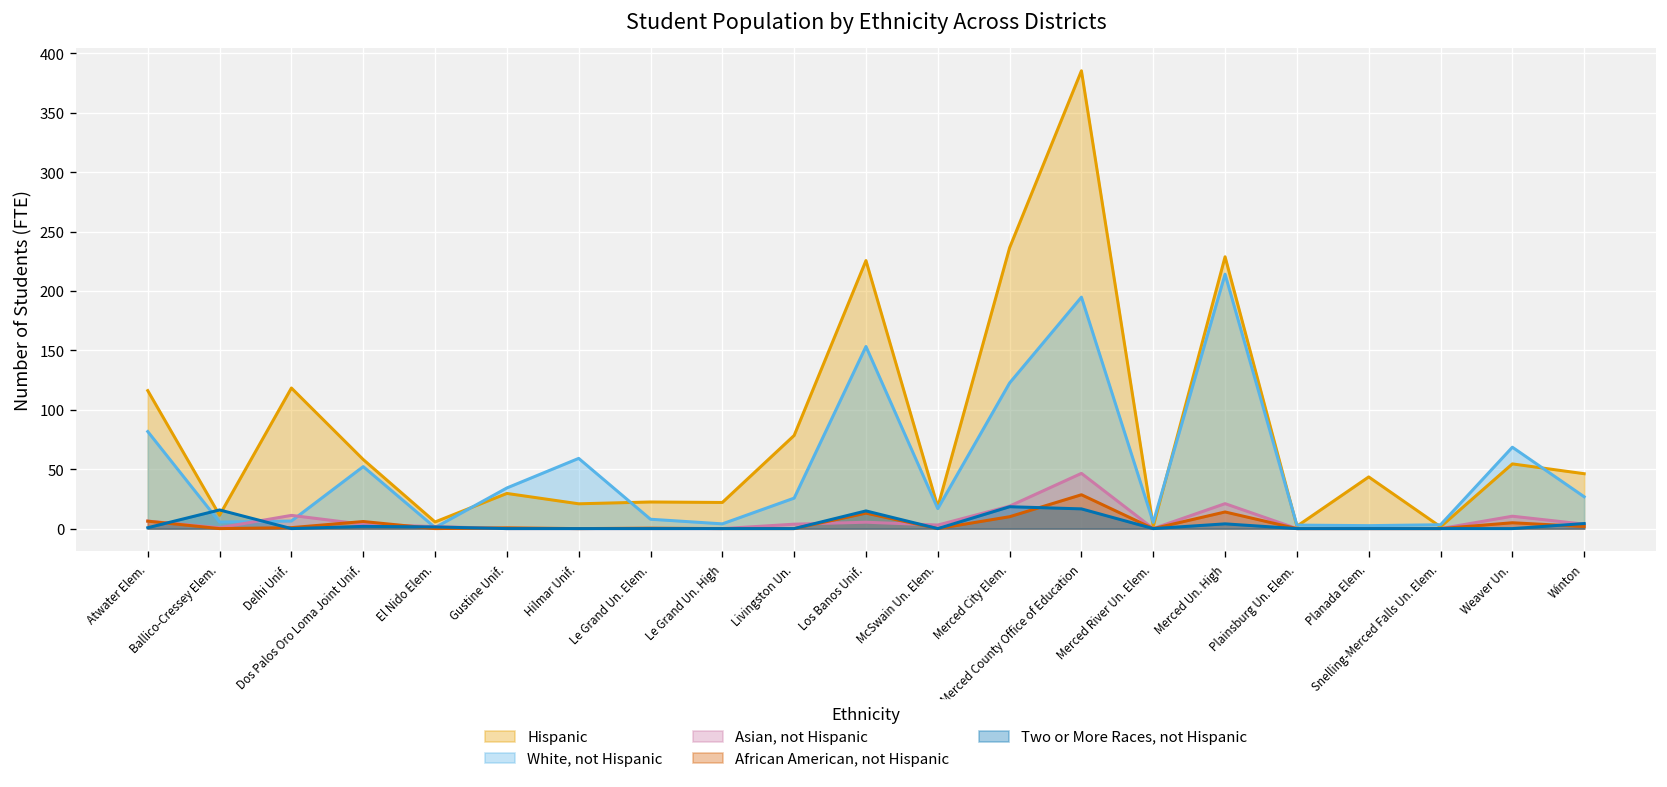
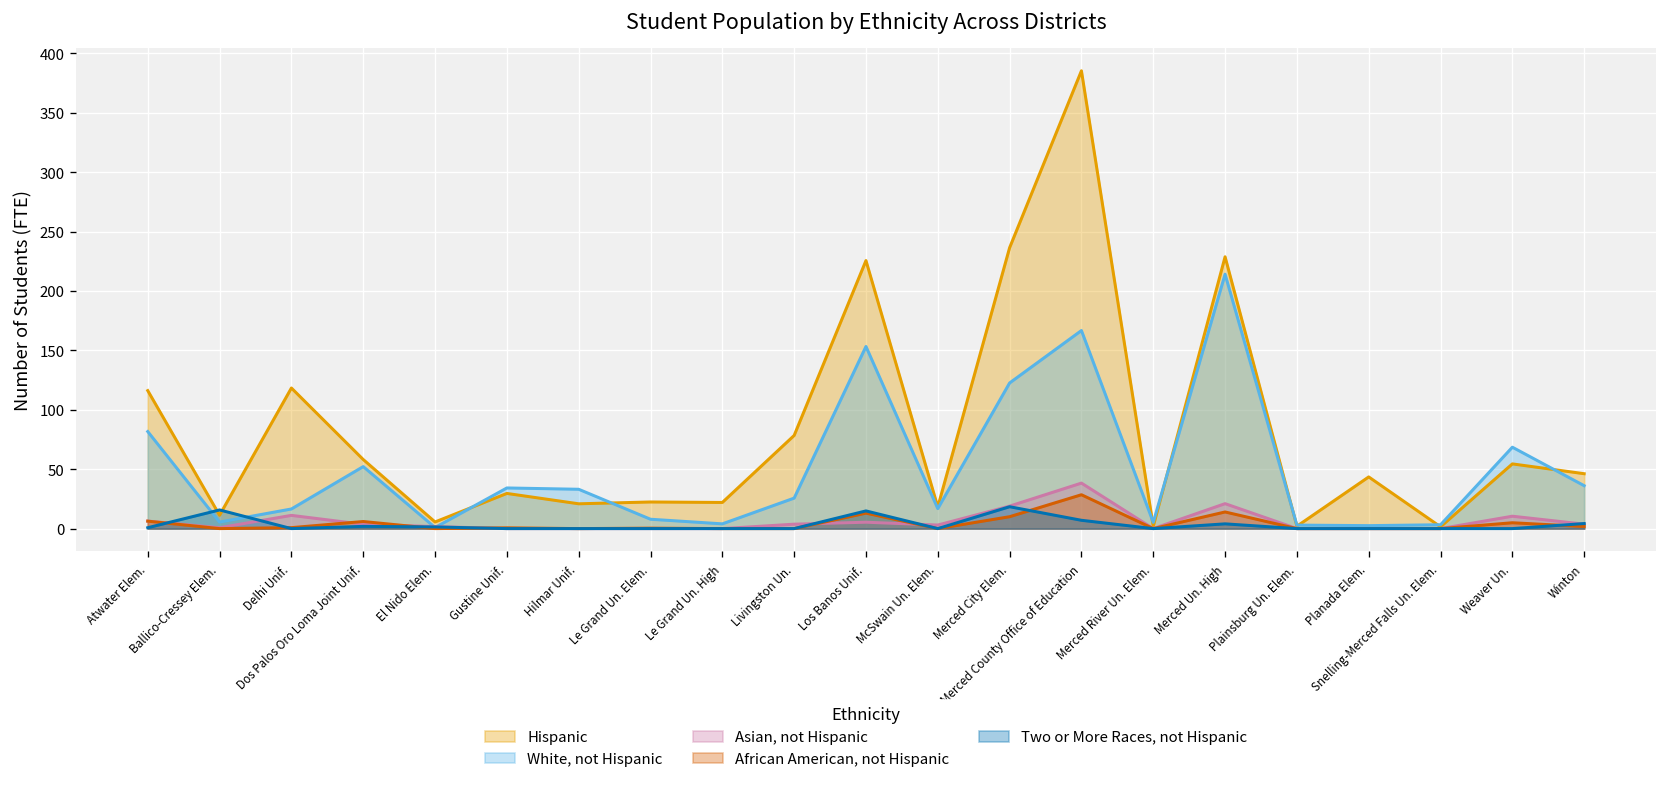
White, not Hispanic, Delhi Unif.: 10 -> 20
White, not Hispanic, Hilmar Unif.: 60 -> 30
White, not Hispanic, Merced County Office of Education: 190 -> 170
Asian, not Hispanic, Merced County Office of Education: 50 -> 40
Two or More Races, not Hispanic, Merced County Office of Education: 20 -> 10
White, not Hispanic, Winton: 30 -> 40
